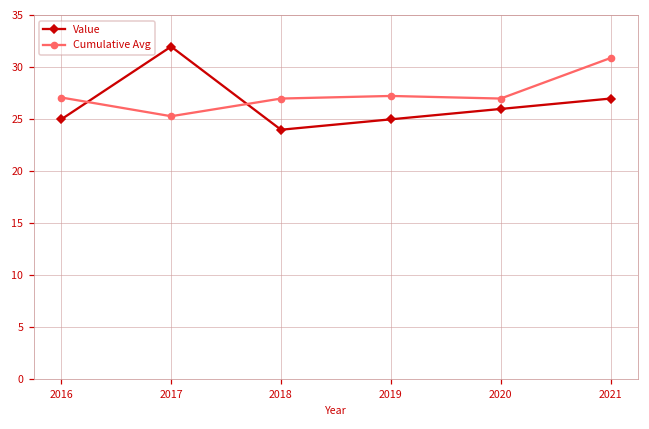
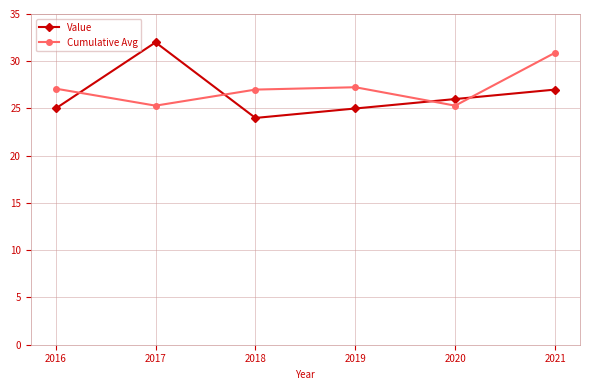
Cumulative Avg, 2020: 27 -> 25
